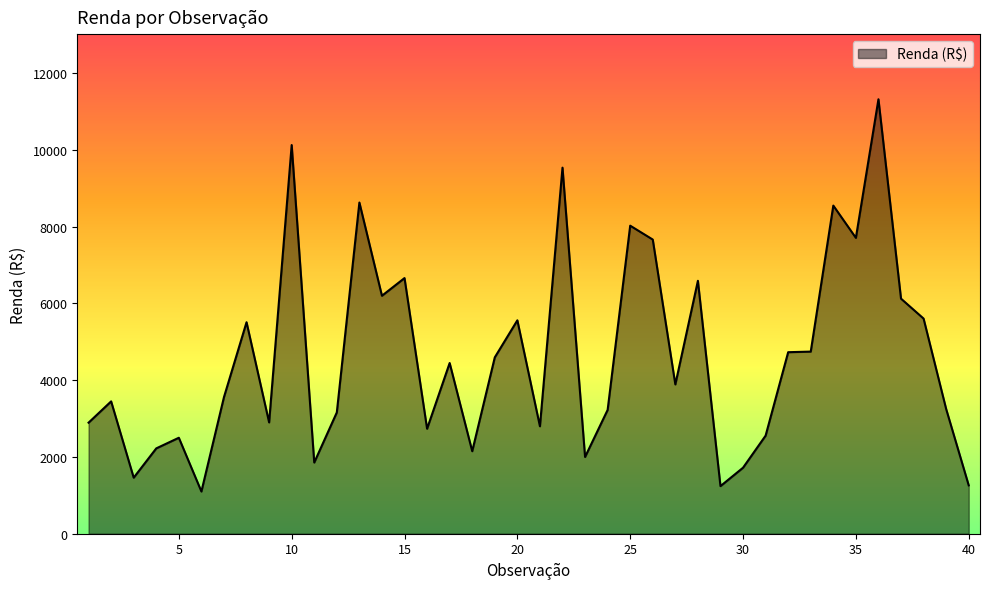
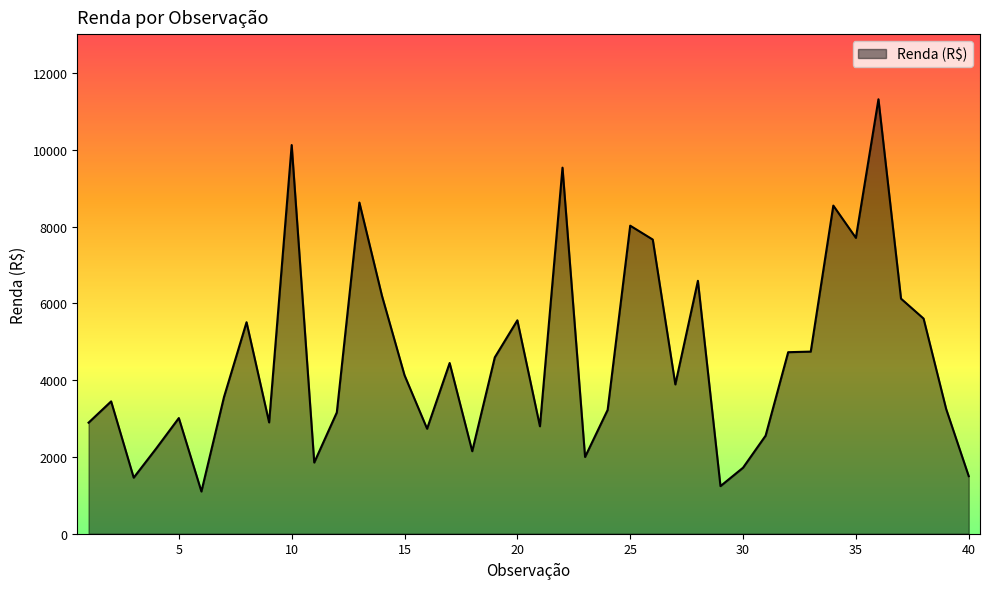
5: 2500 -> 3000
15: 6700 -> 4100
40: 1300 -> 1500
